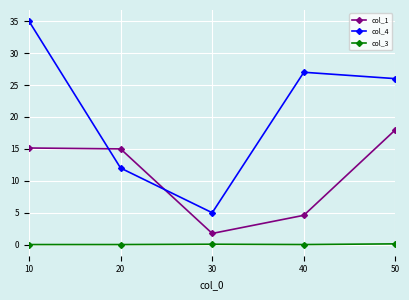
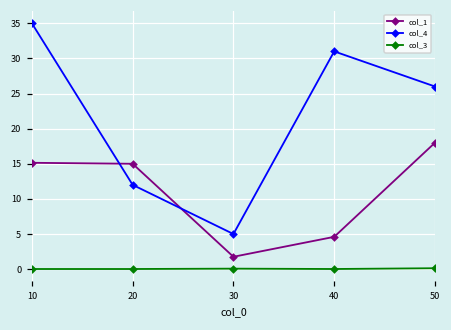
col_4, 40: 27 -> 31
